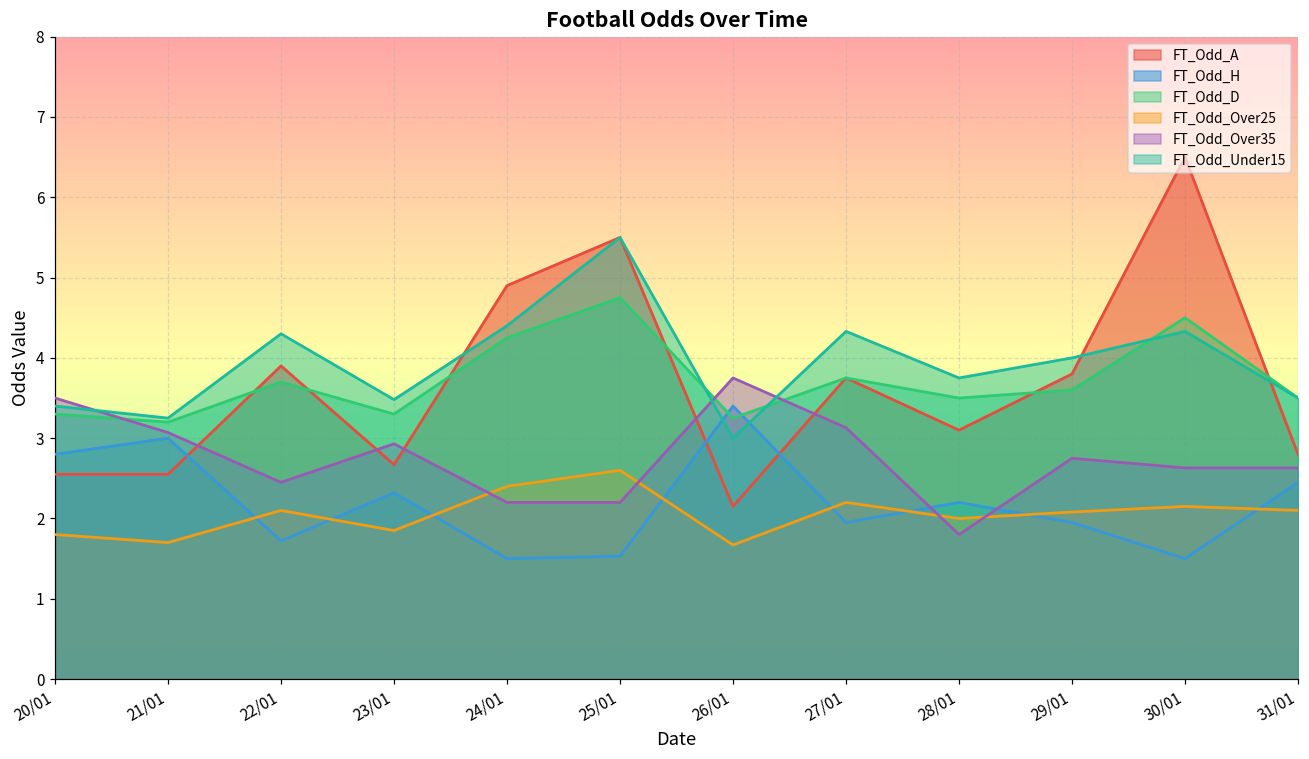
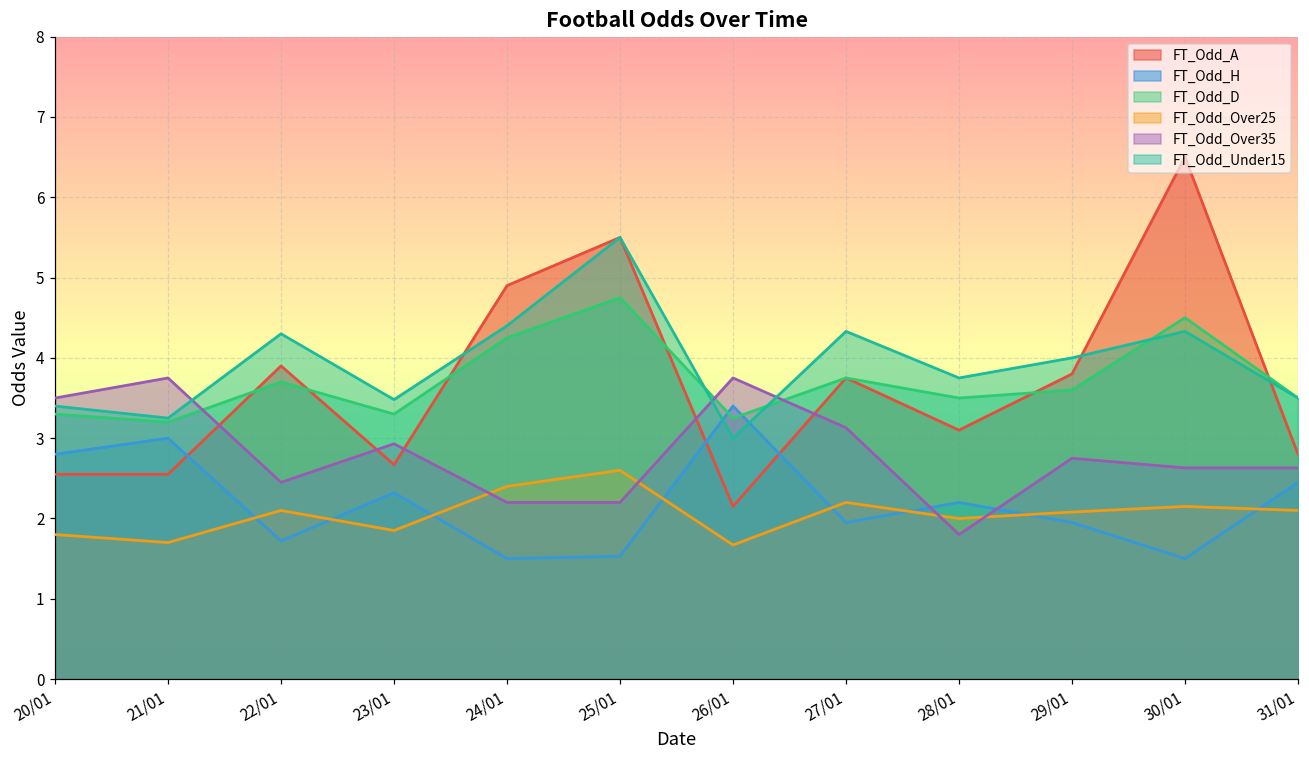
FT_Odd_Over35, 21/01: 3.1 -> 3.8
